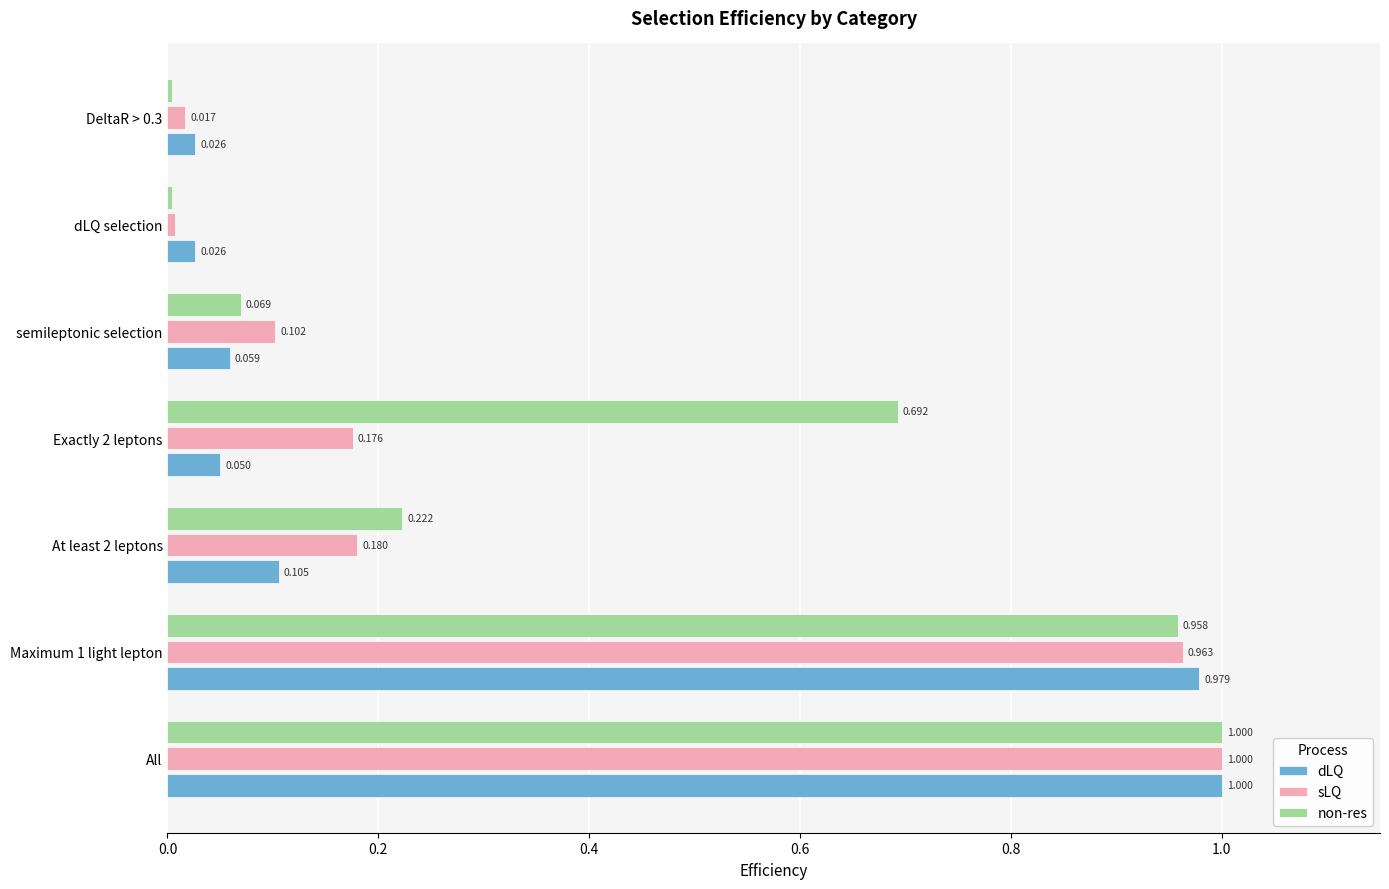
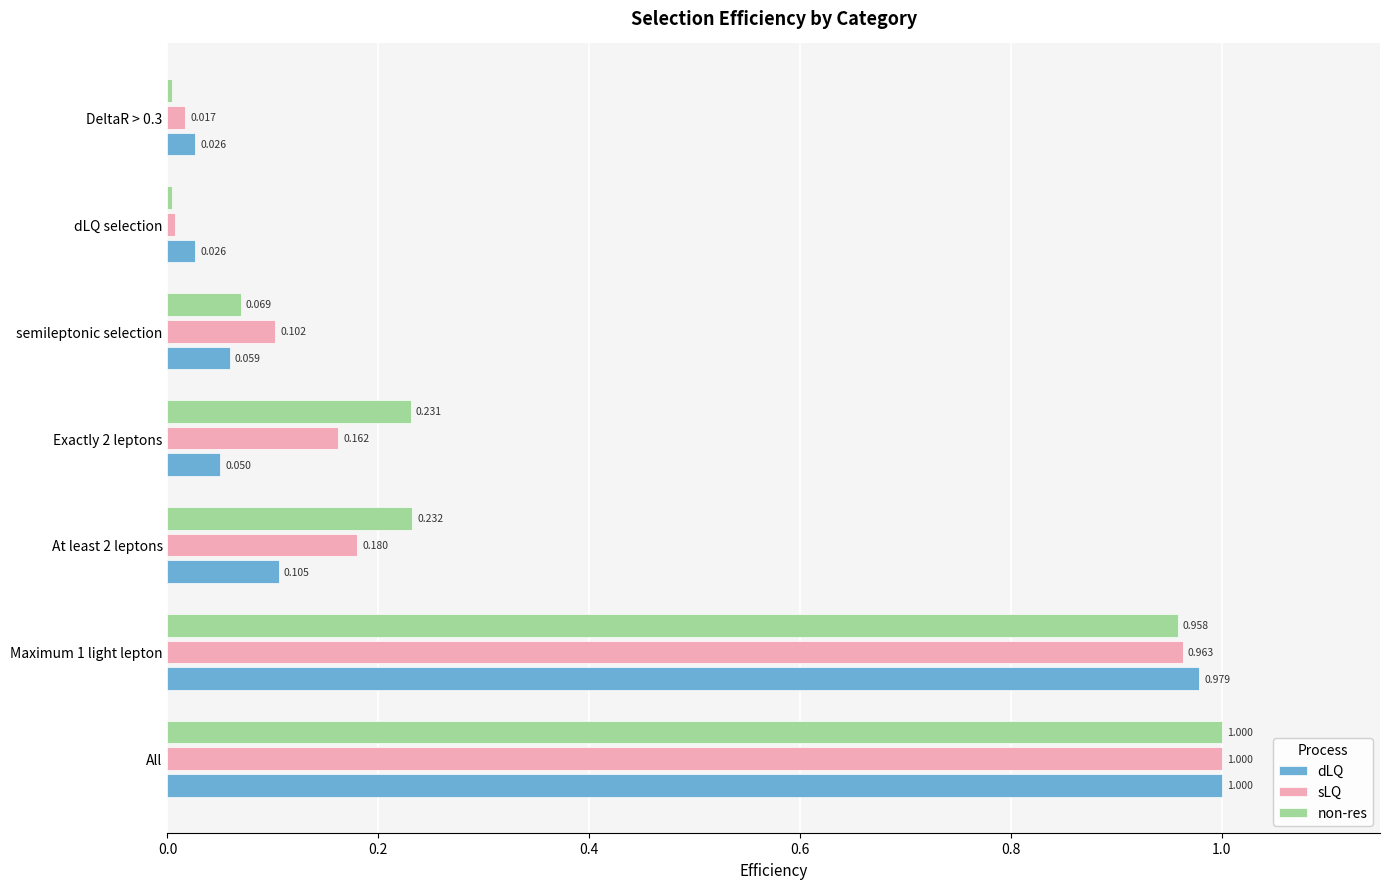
non-res, Exactly 2 leptons: 0.692 -> 0.231
sLQ, Exactly 2 leptons: 0.176 -> 0.162
non-res, At least 2 leptons: 0.222 -> 0.232
